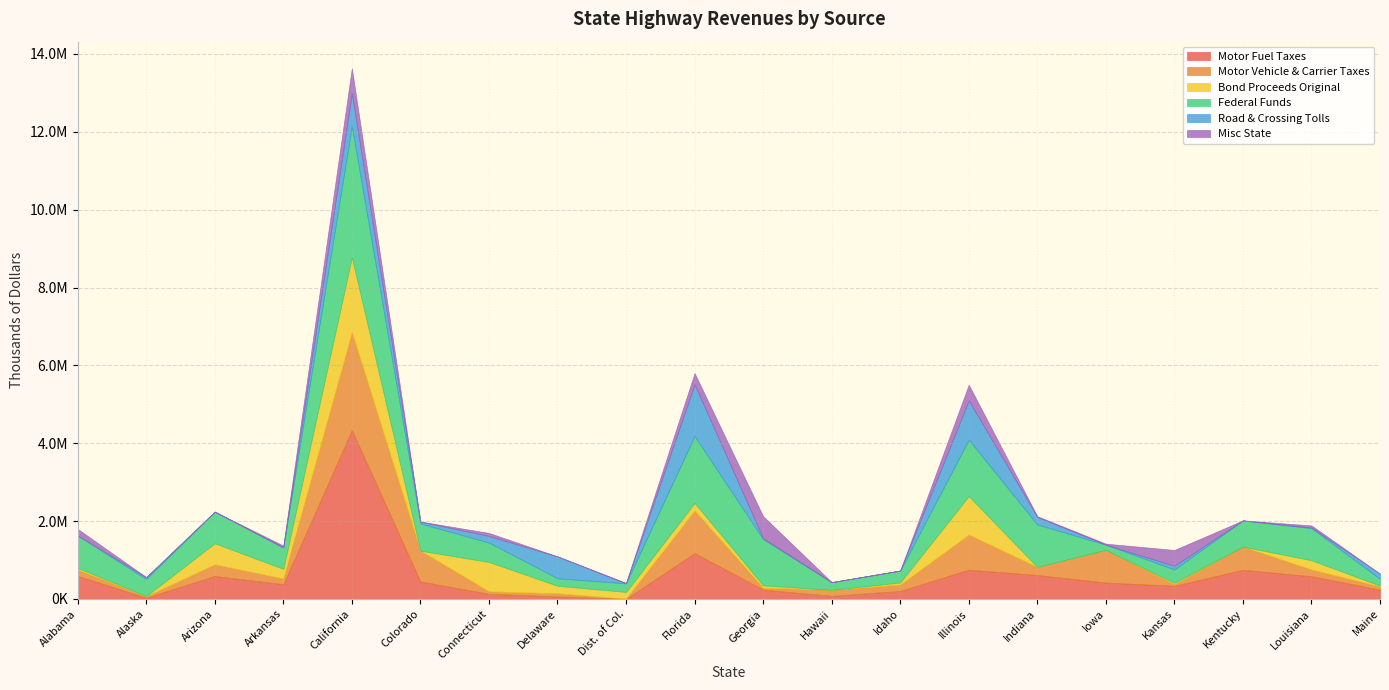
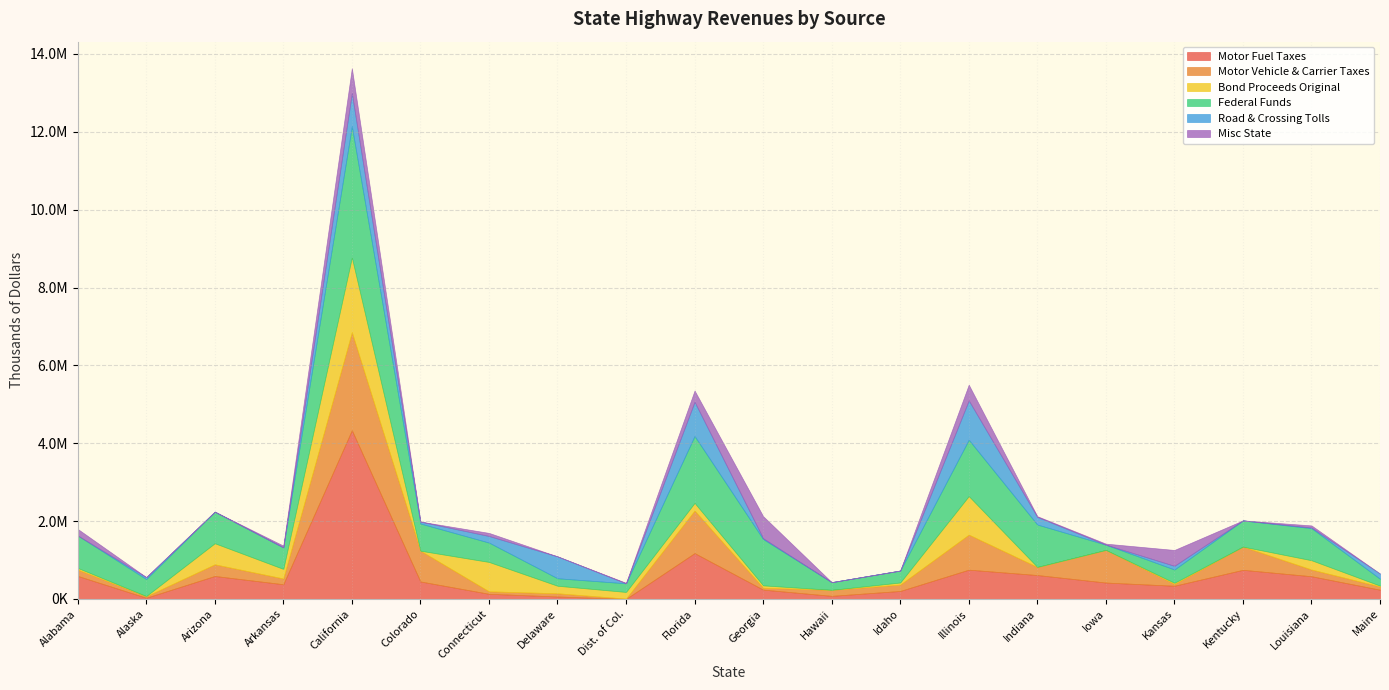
Road & Crossing Tolls, Florida: 1300000 -> 900000
